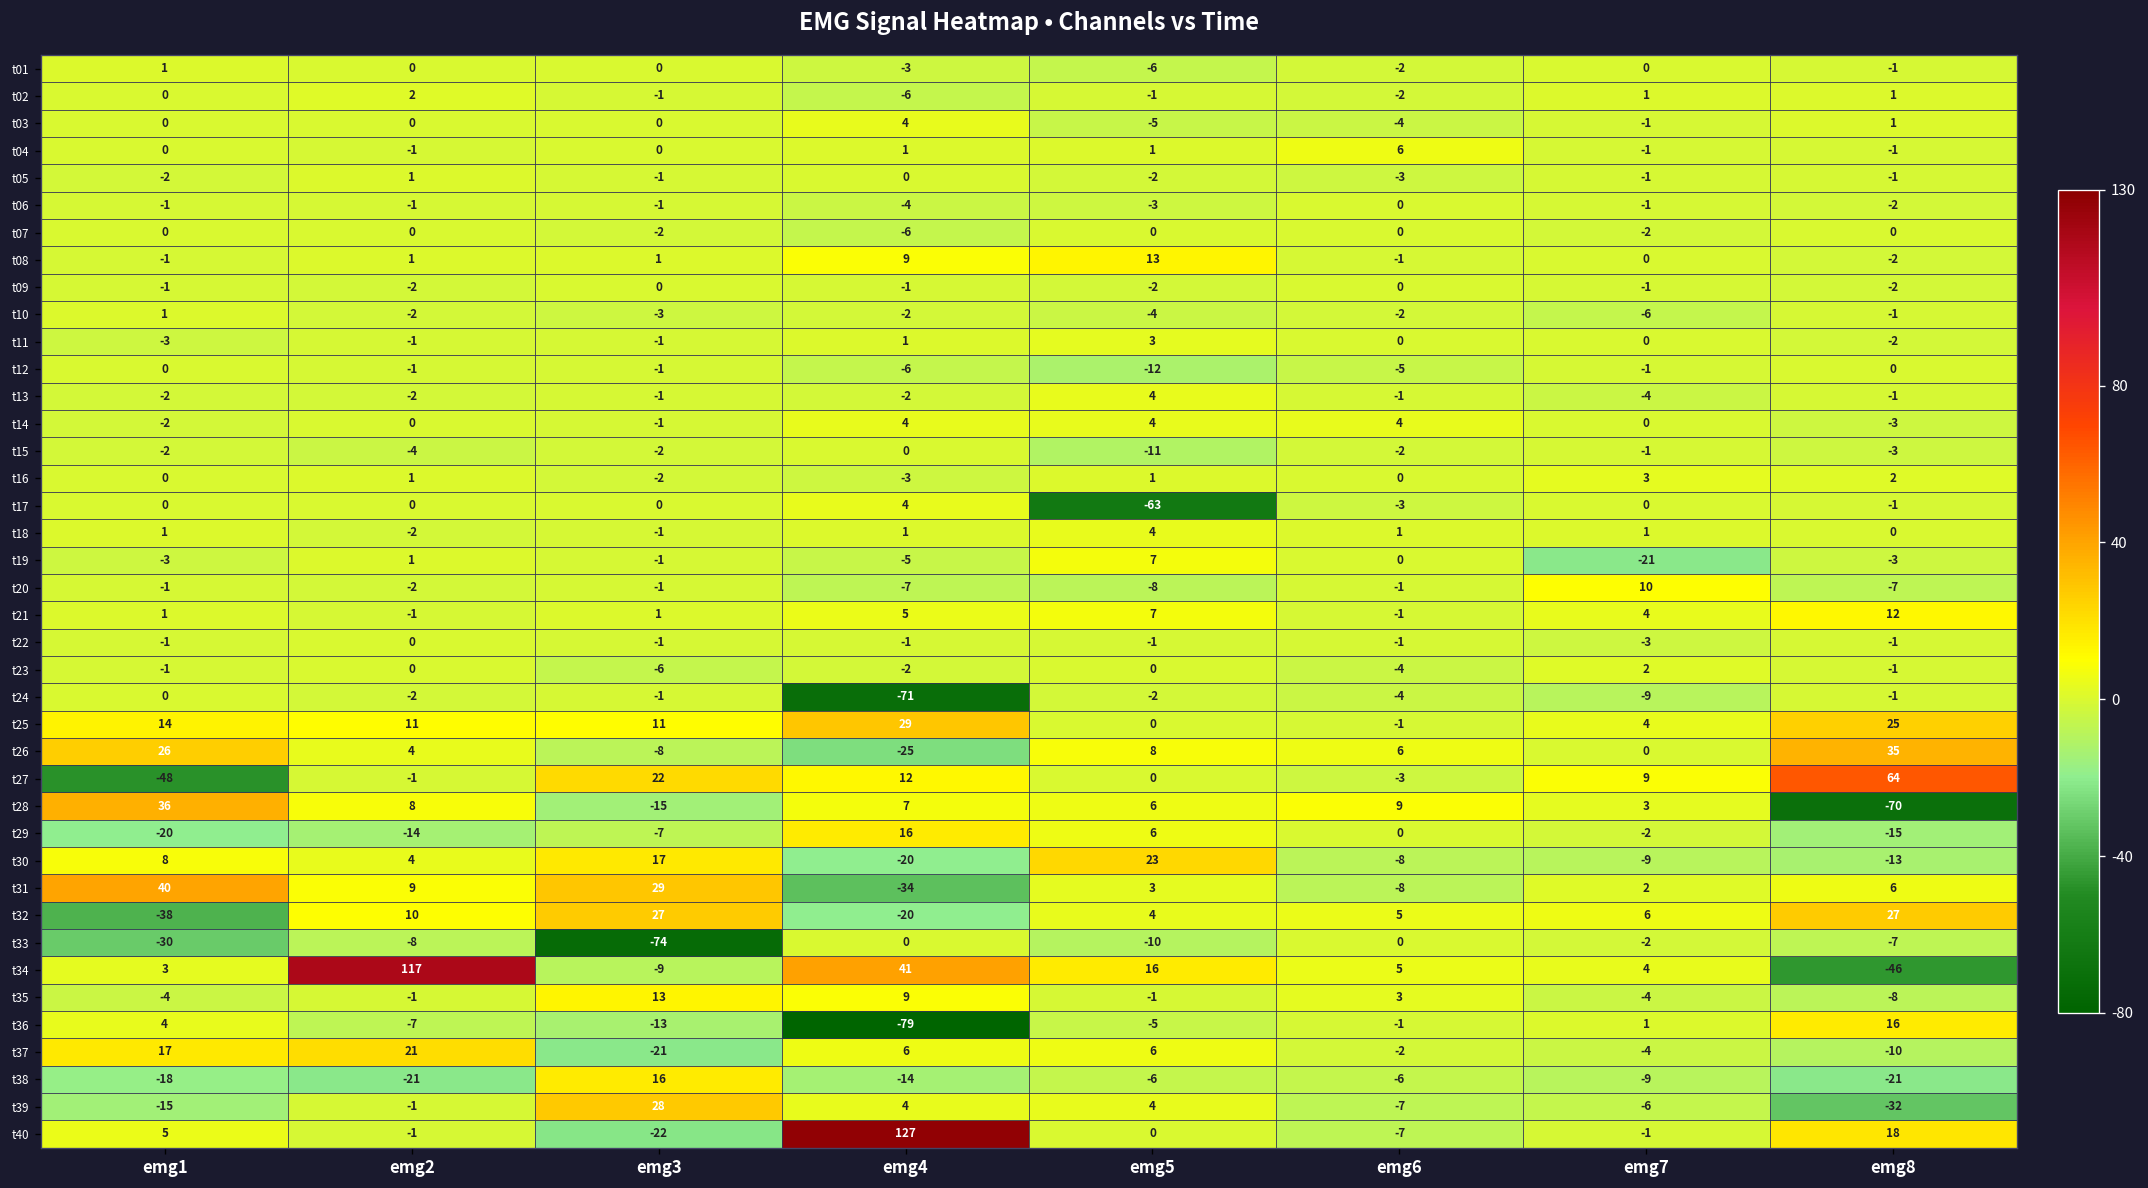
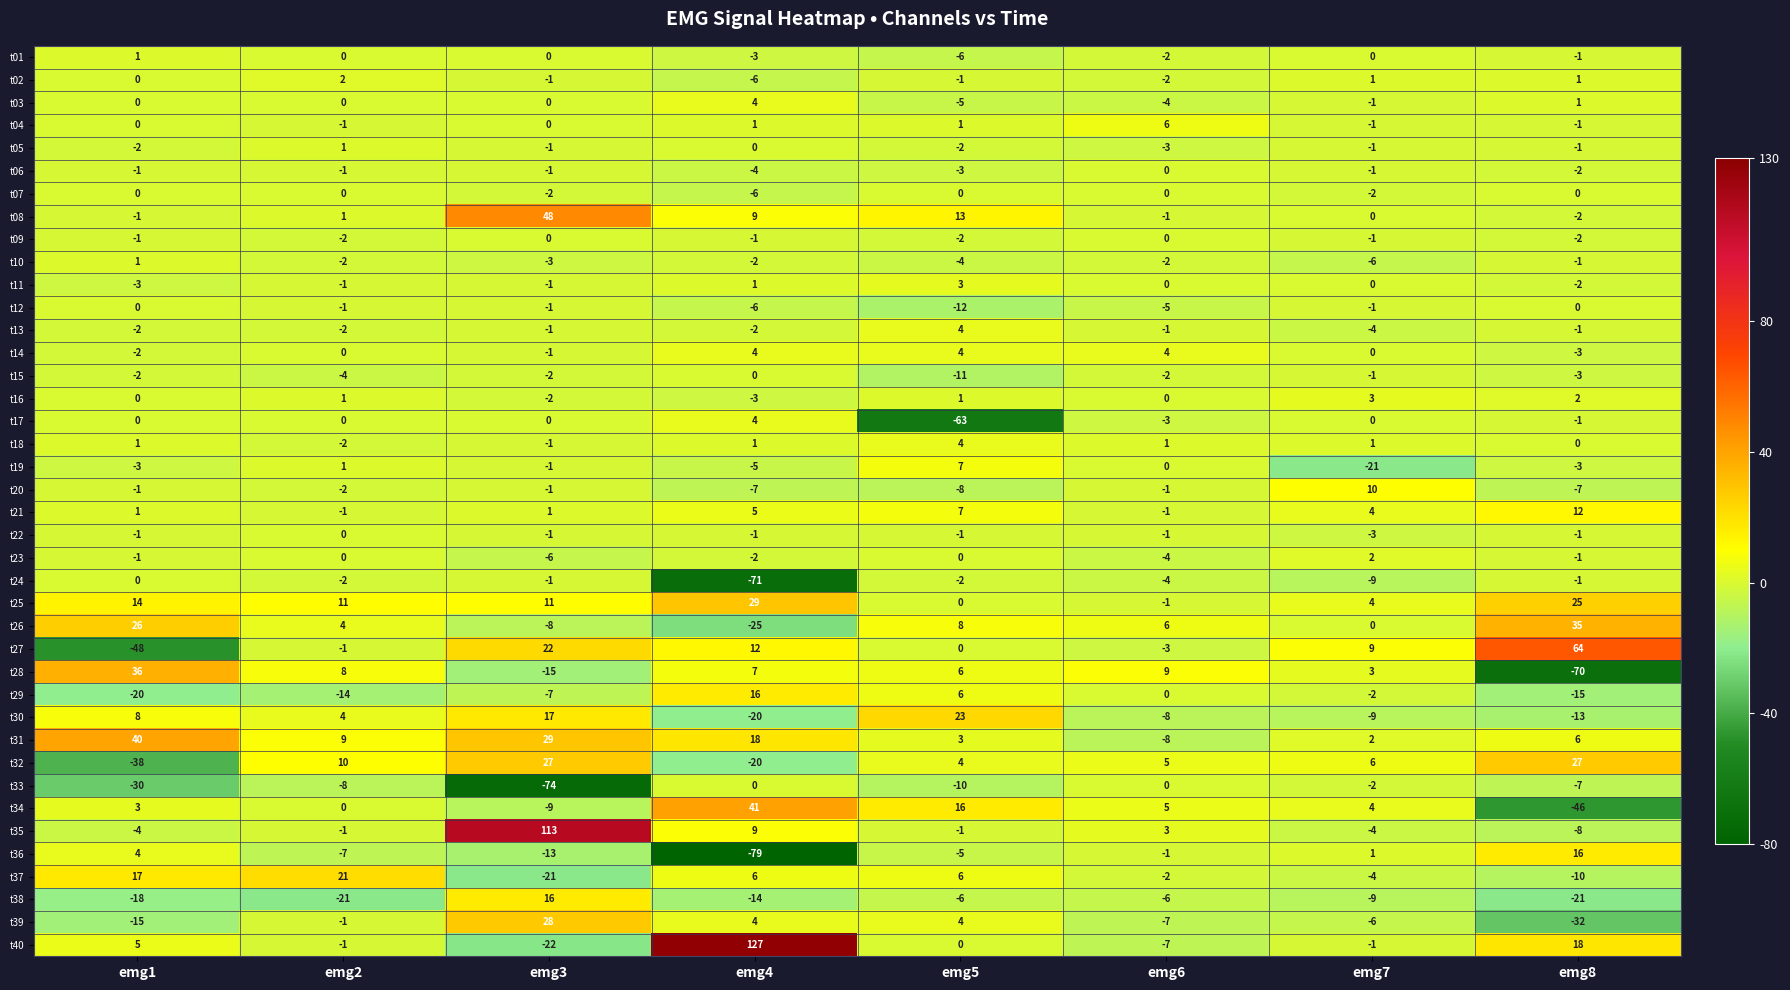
t08, emg3: 1 -> 48
t31, emg4: -34 -> 18
t34, emg2: 117 -> 0
t35, emg3: 13 -> 113
